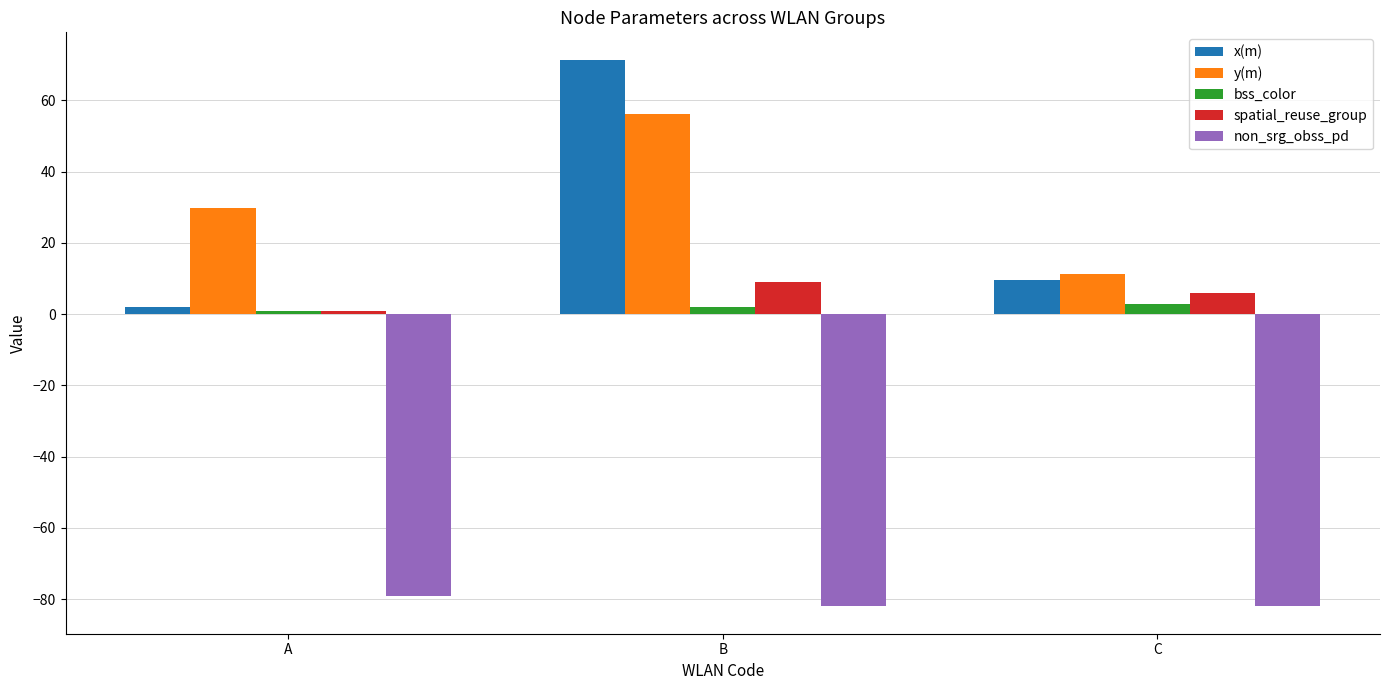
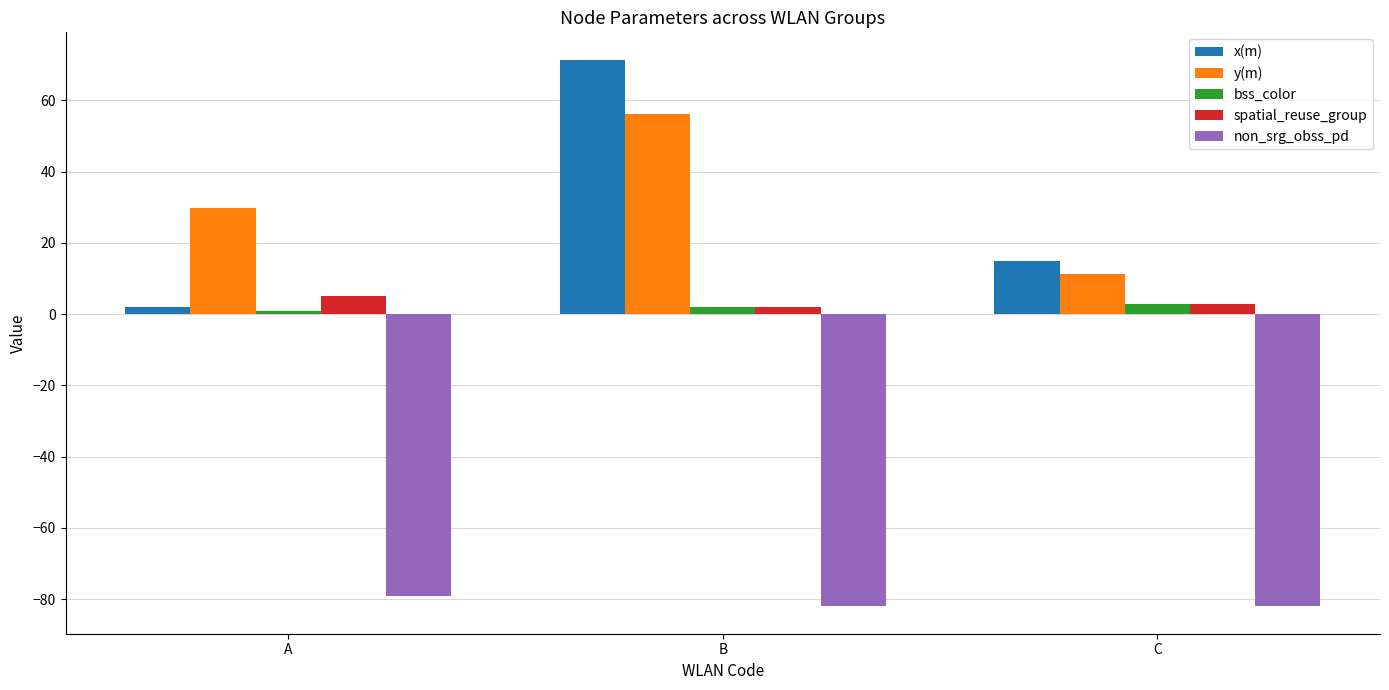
spatial_reuse_group, A: 1 -> 5
spatial_reuse_group, B: 9 -> 2
x(m), C: 10 -> 15
spatial_reuse_group, C: 6 -> 3
